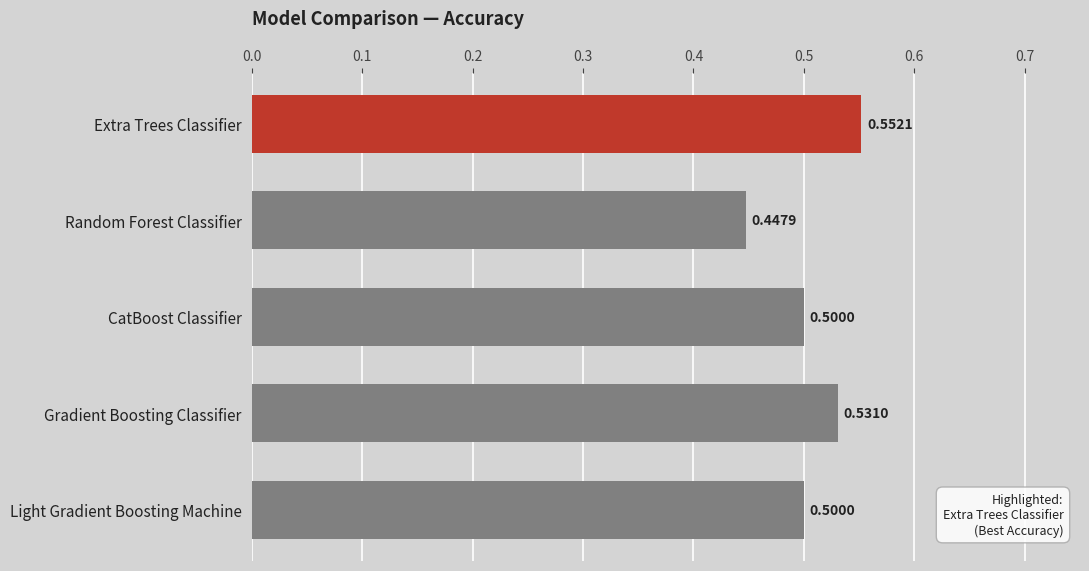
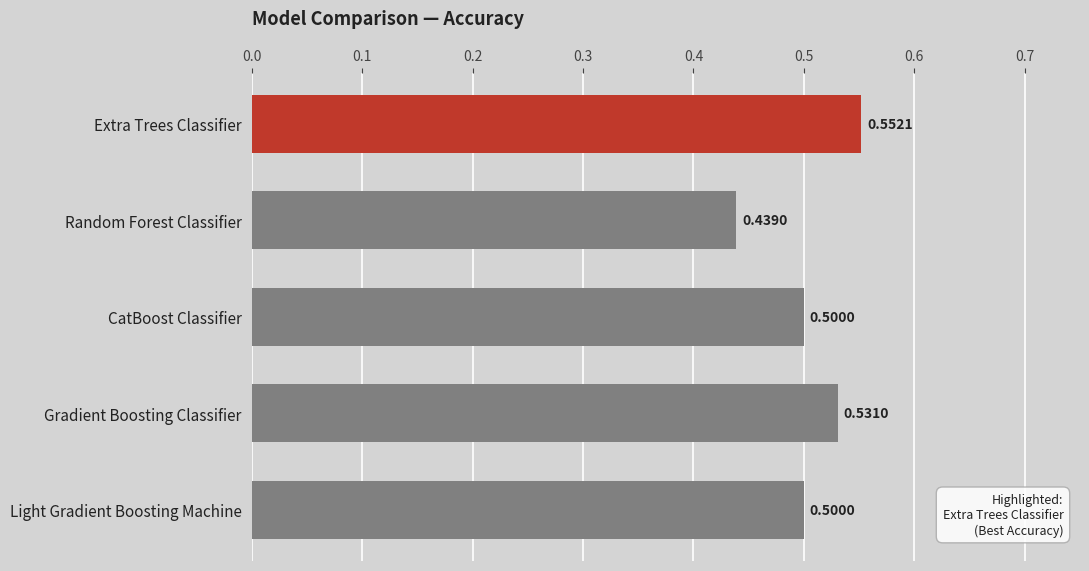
Random Forest Classifier: 0.4479 -> 0.4390
